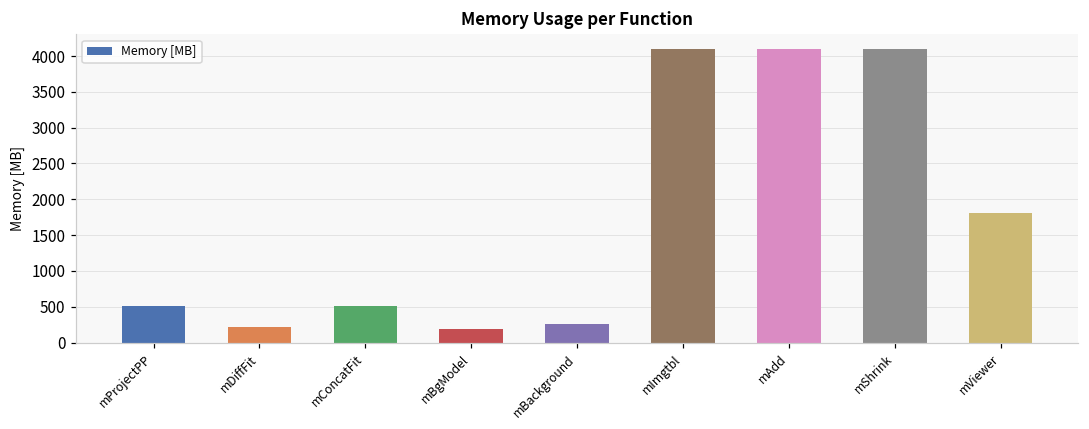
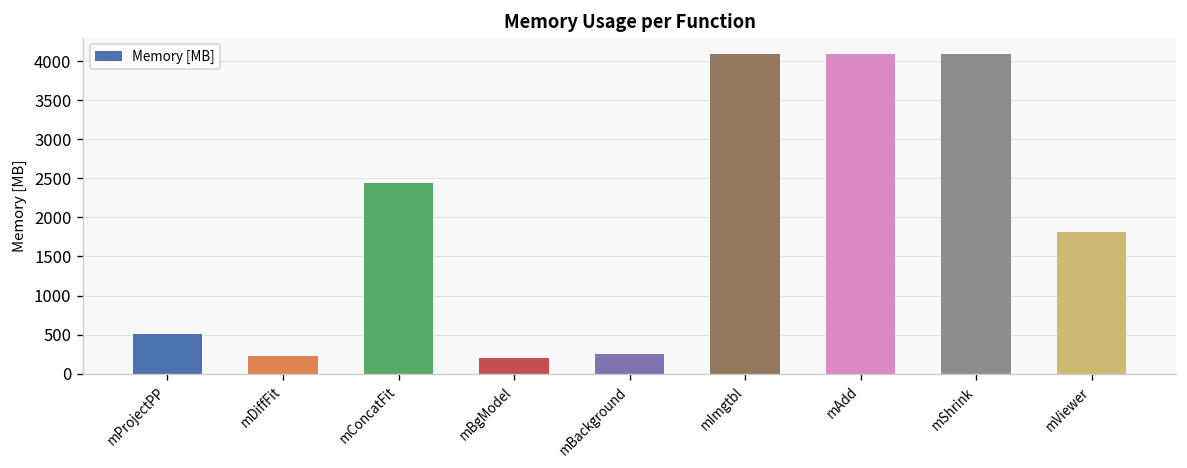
mConcatFit: 500 -> 2400
